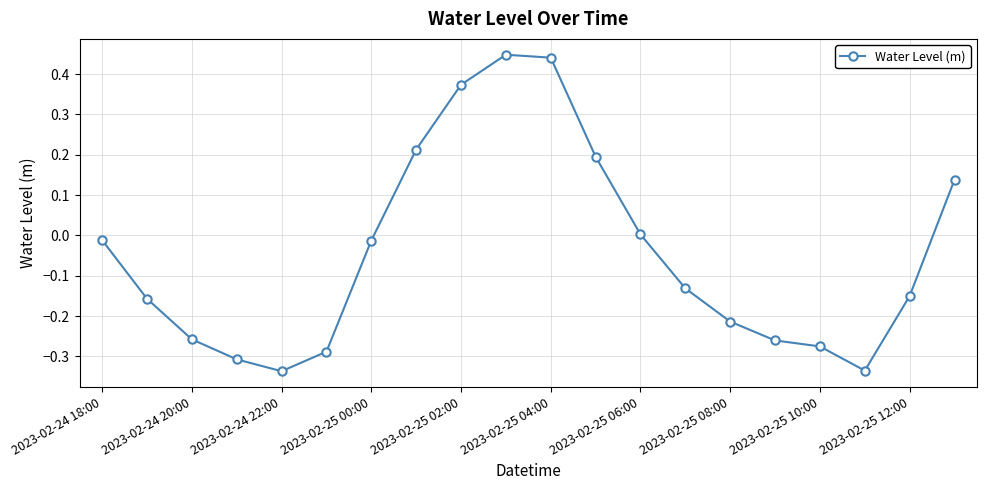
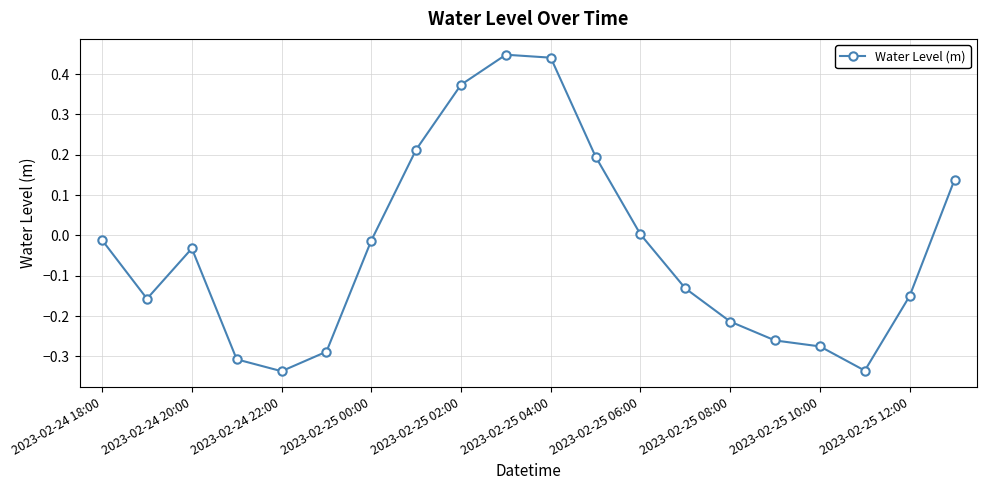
2023-02-24 20:00: -0.26 -> -0.03
